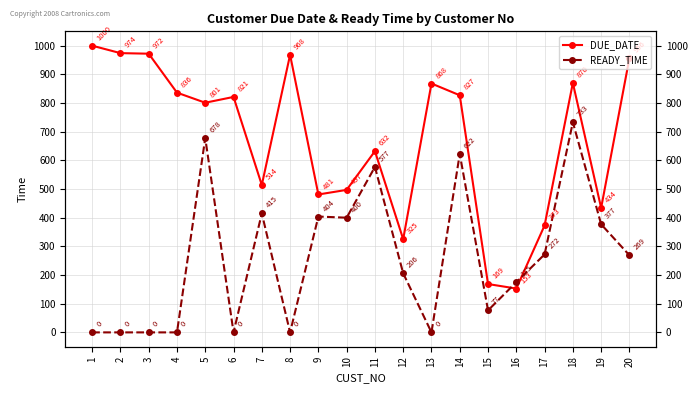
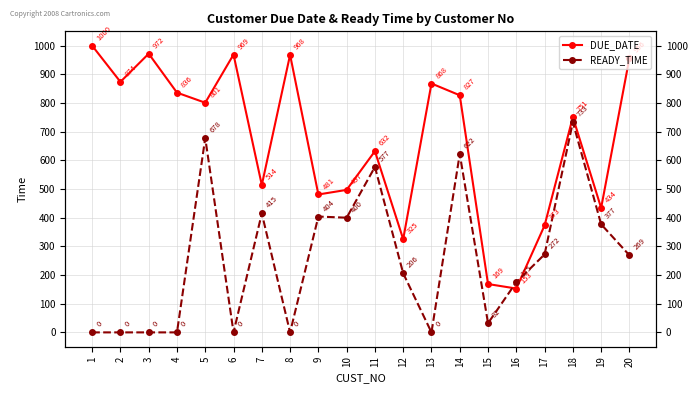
DUE_DATE, 2: 974 -> 874
DUE_DATE, 6: 821 -> 969
READY_TIME, 15: 77 -> 32
DUE_DATE, 18: 870 -> 750
